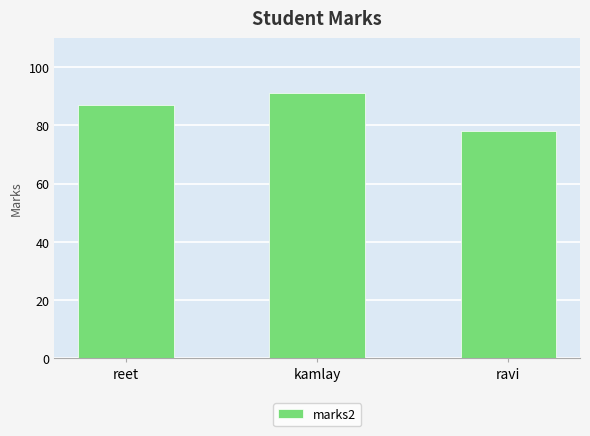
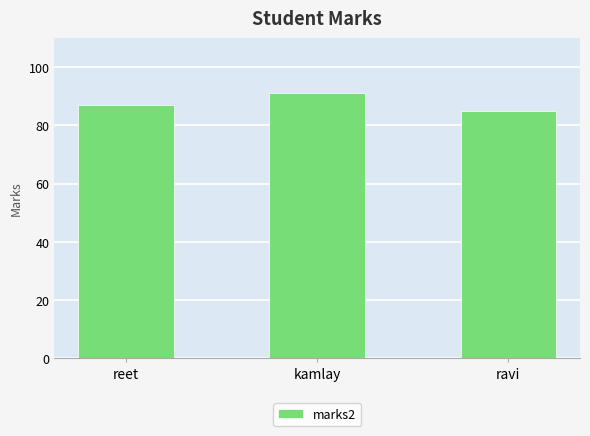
ravi: 78 -> 85
